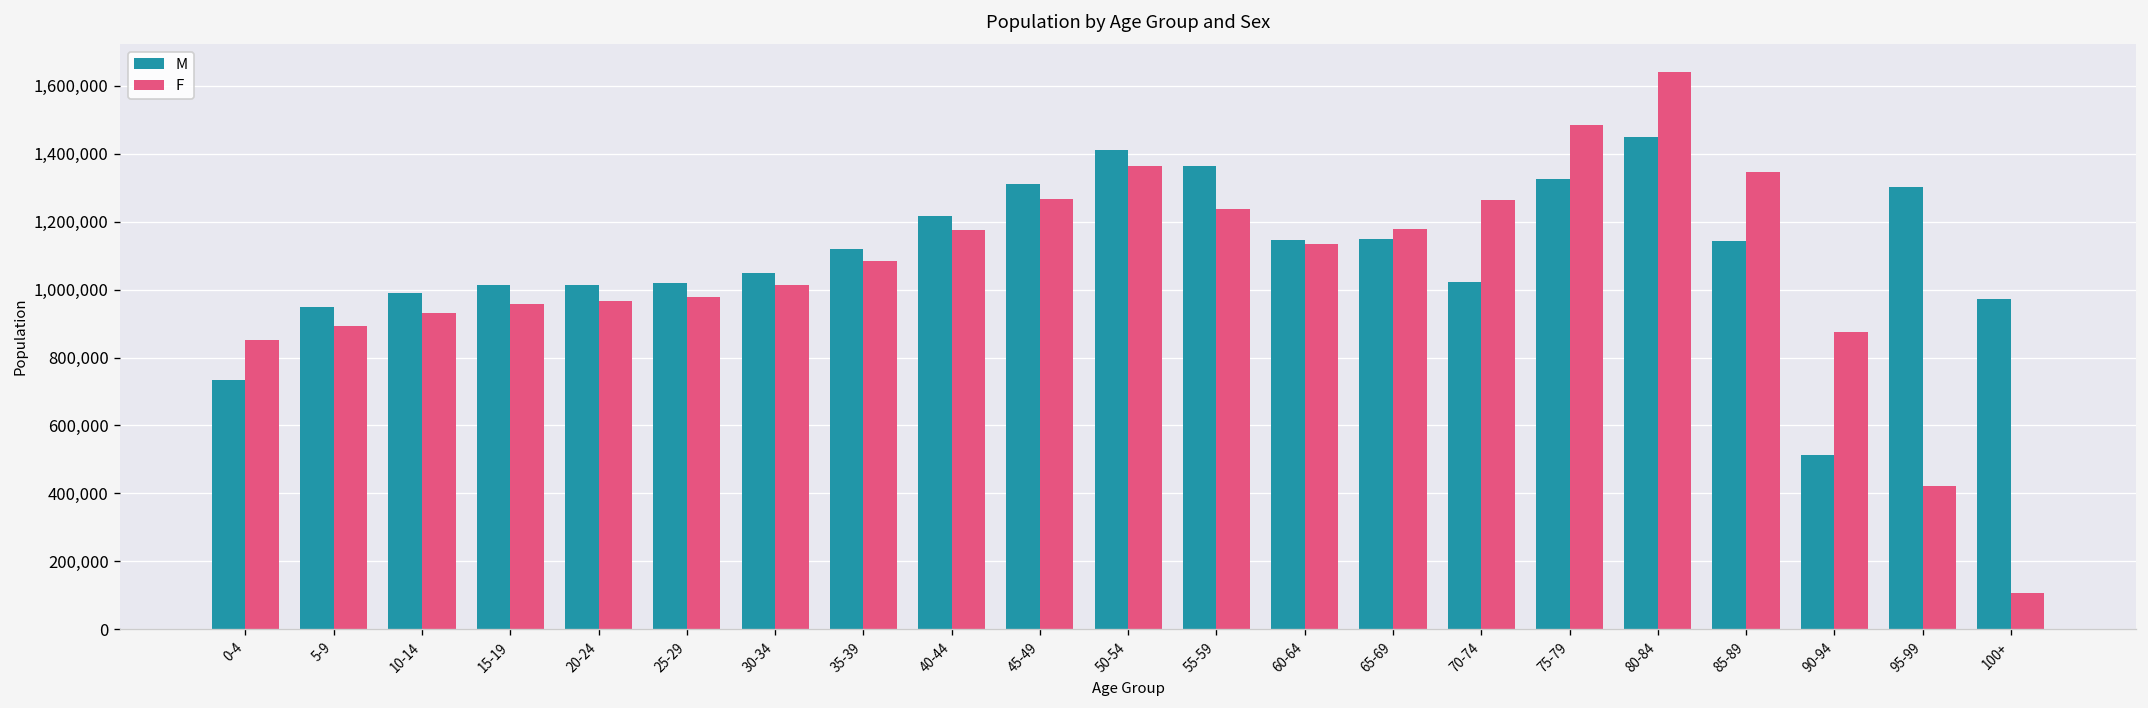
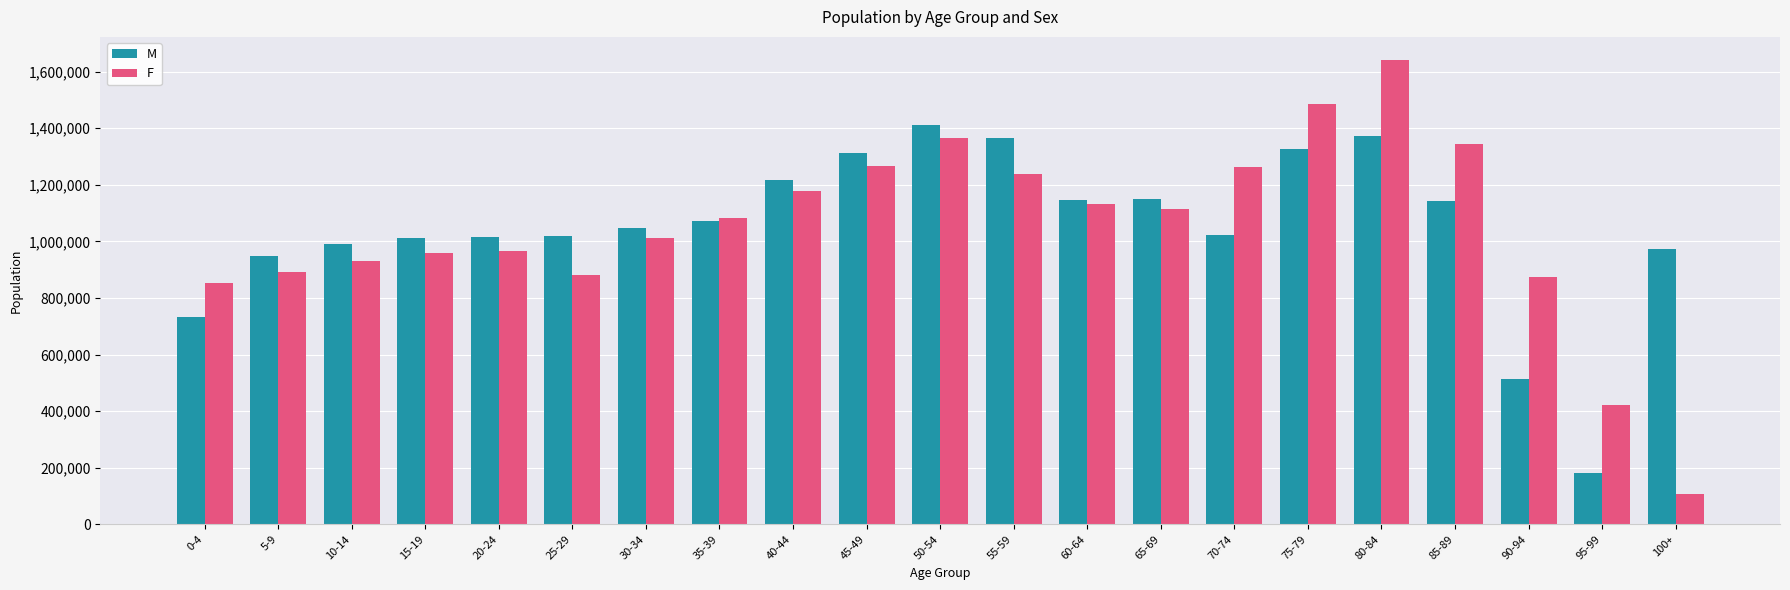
F, 25-29: 980,000 -> 880,000
M, 35-39: 1,120,000 -> 1,070,000
F, 65-69: 1,180,000 -> 1,110,000
M, 80-84: 1,450,000 -> 1,370,000
M, 95-99: 1,300,000 -> 180,000
